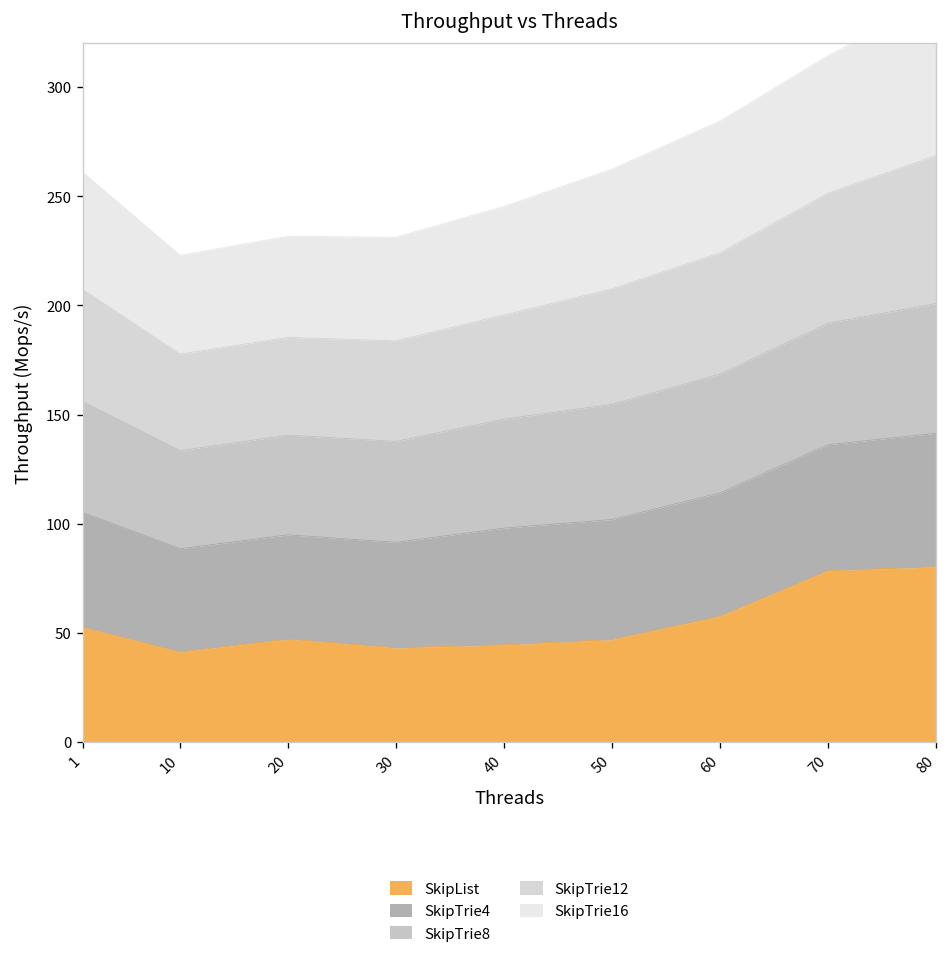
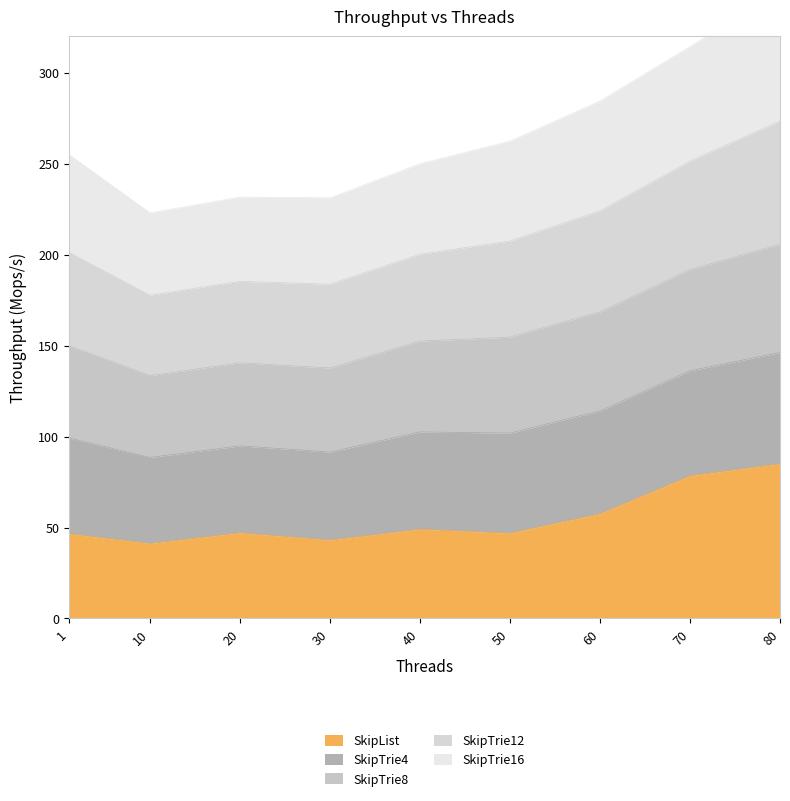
SkipList, 1: 53 -> 47
SkipList, 40: 44 -> 49
SkipList, 80: 80 -> 85
